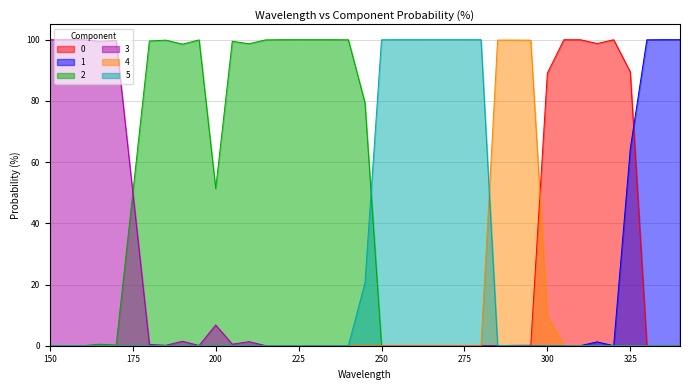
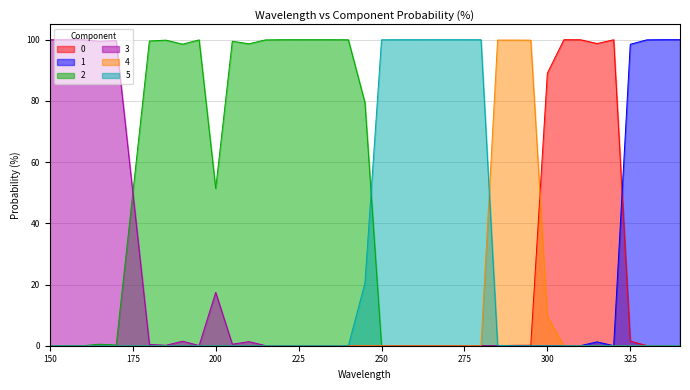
3, 200: 7 -> 17
0, 325: 89 -> 1
1, 325: 64 -> 98
